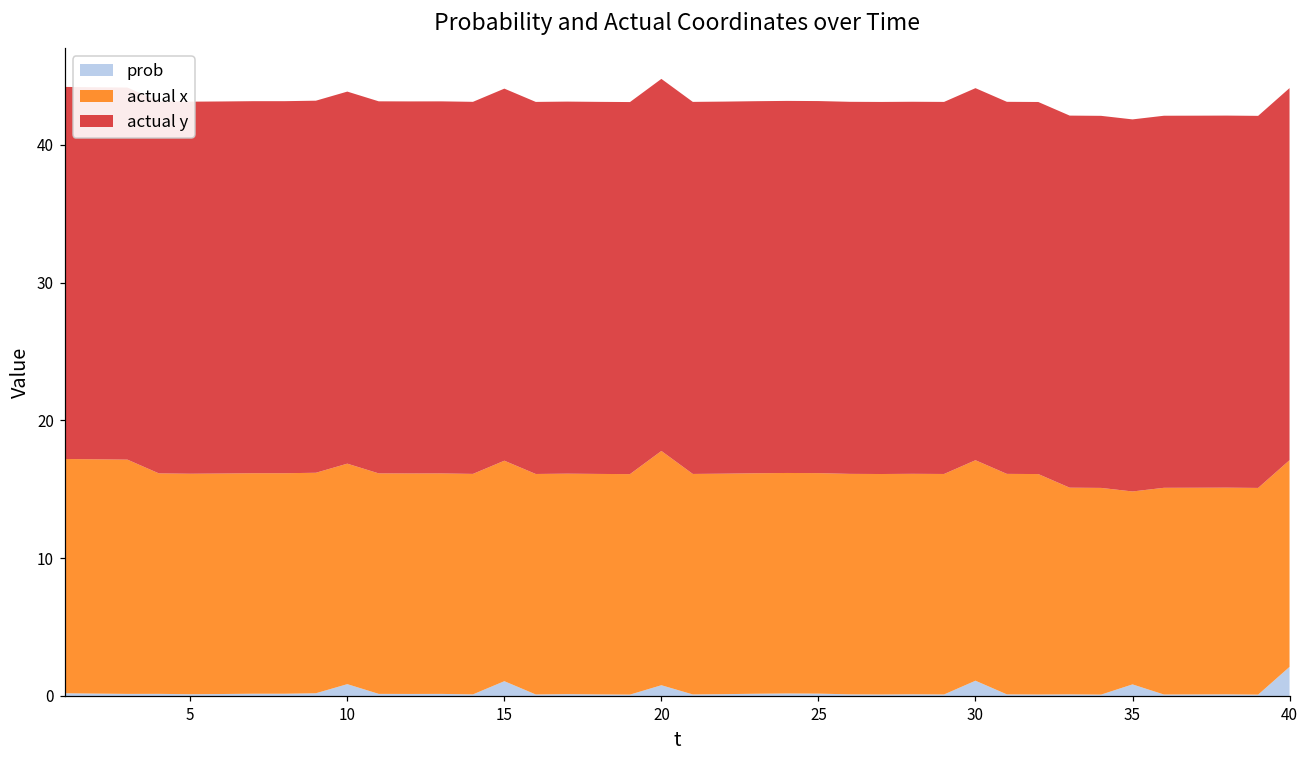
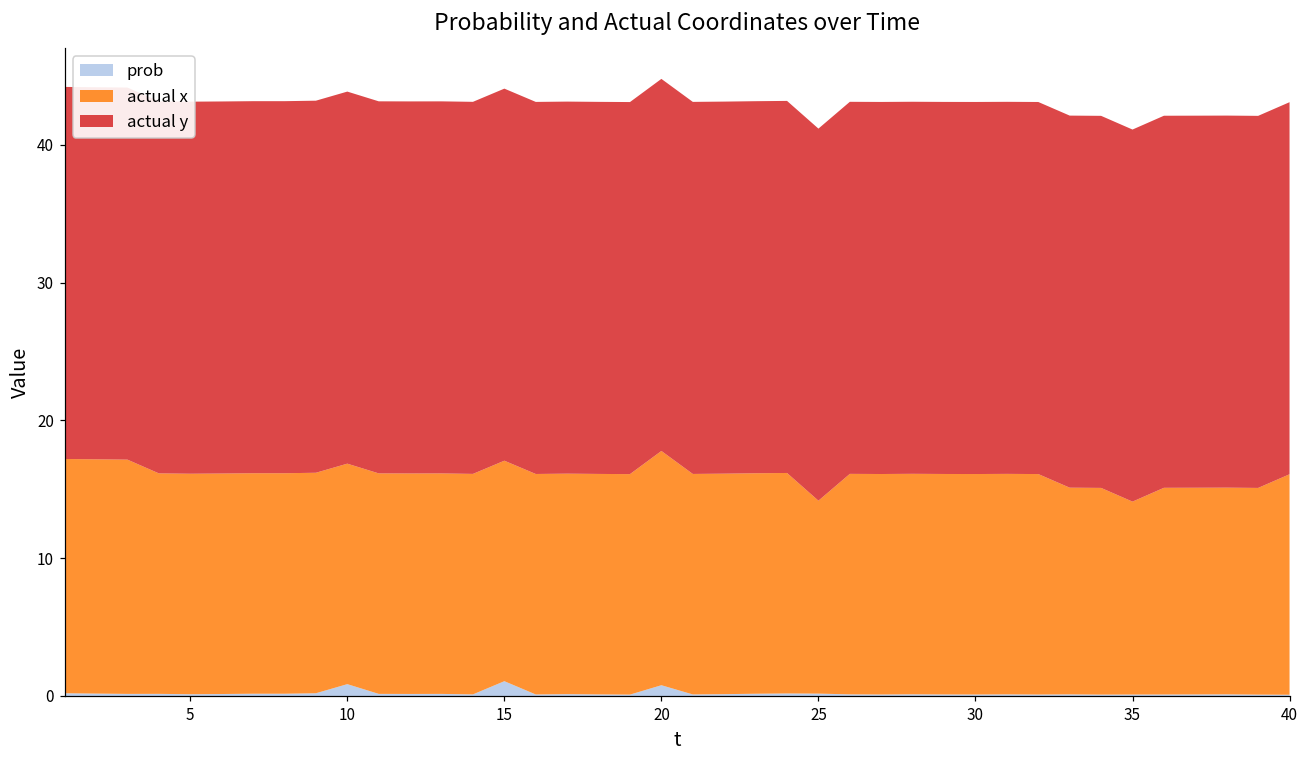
actual x, 25: 16 -> 14
prob, 30: 1.1 -> 0.1
prob, 35: 0.8 -> 0.1
prob, 40: 2.1 -> 0.1
actual x, 40: 15 -> 16
